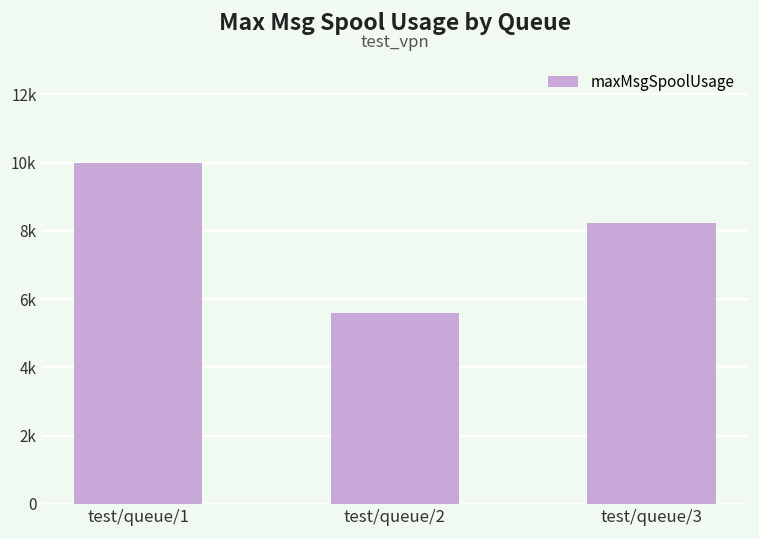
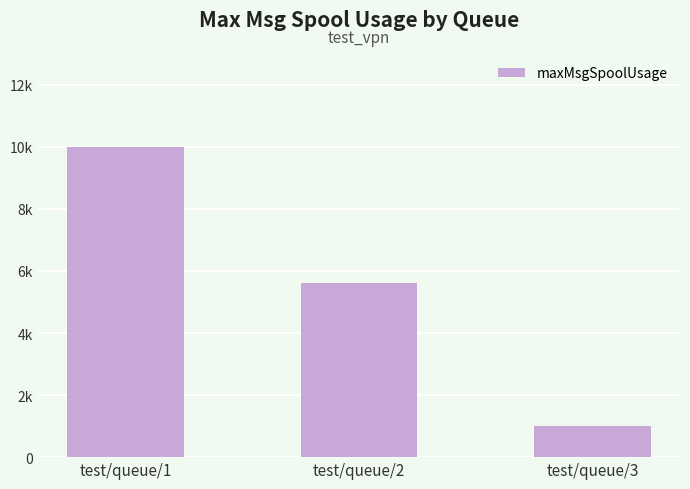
test/queue/3: 8200 -> 1000
